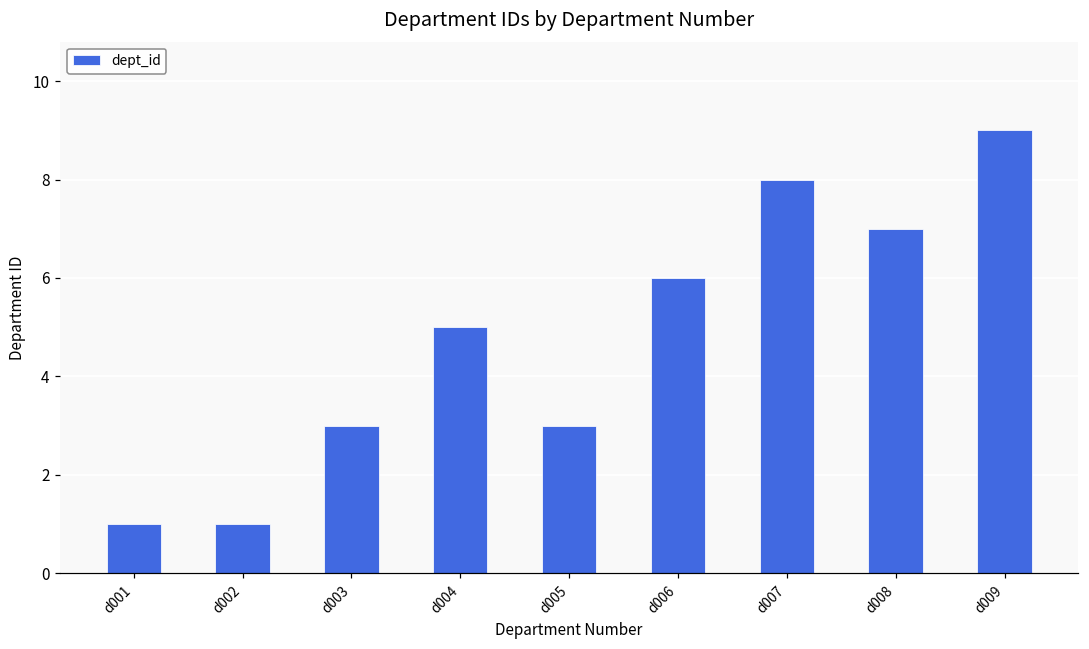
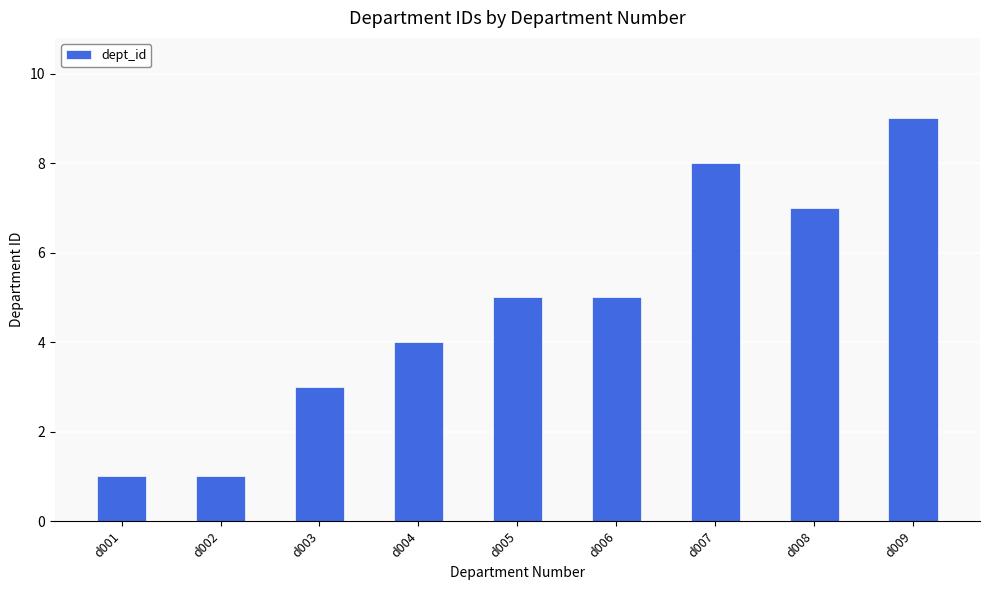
d004: 5 -> 4
d005: 3 -> 5
d006: 6 -> 5
